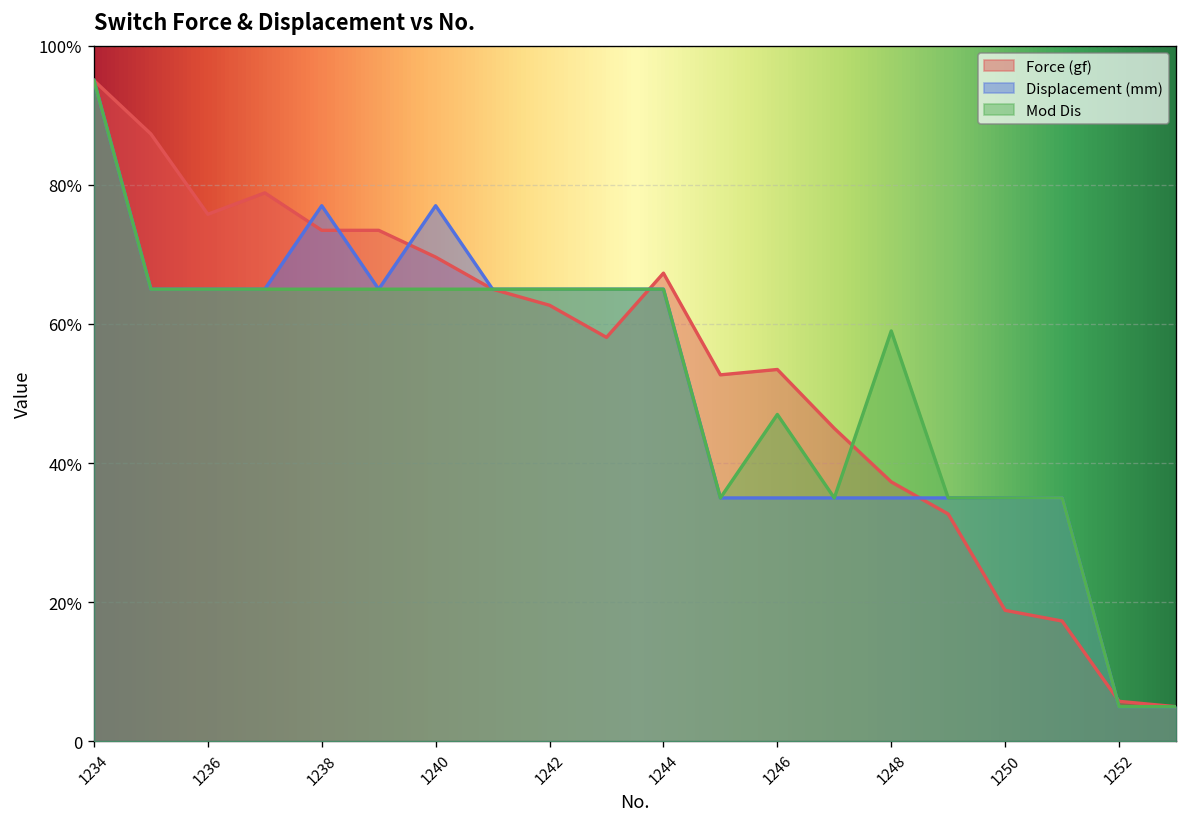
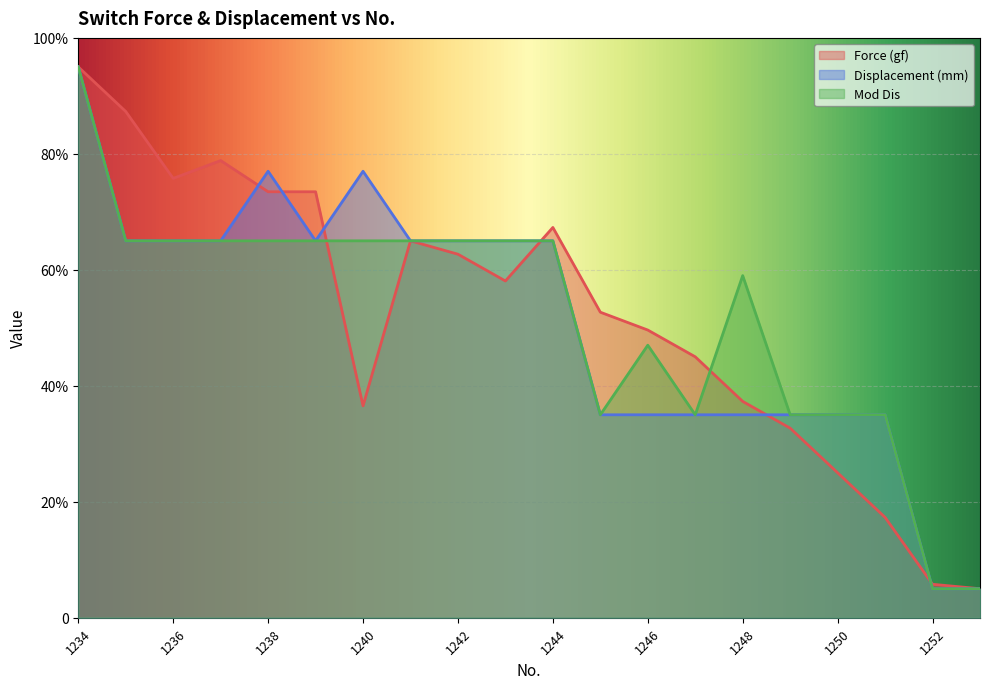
Force (gf), 1240: 70% -> 37%
Force (gf), 1246: 53% -> 50%
Force (gf), 1250: 19% -> 25%
